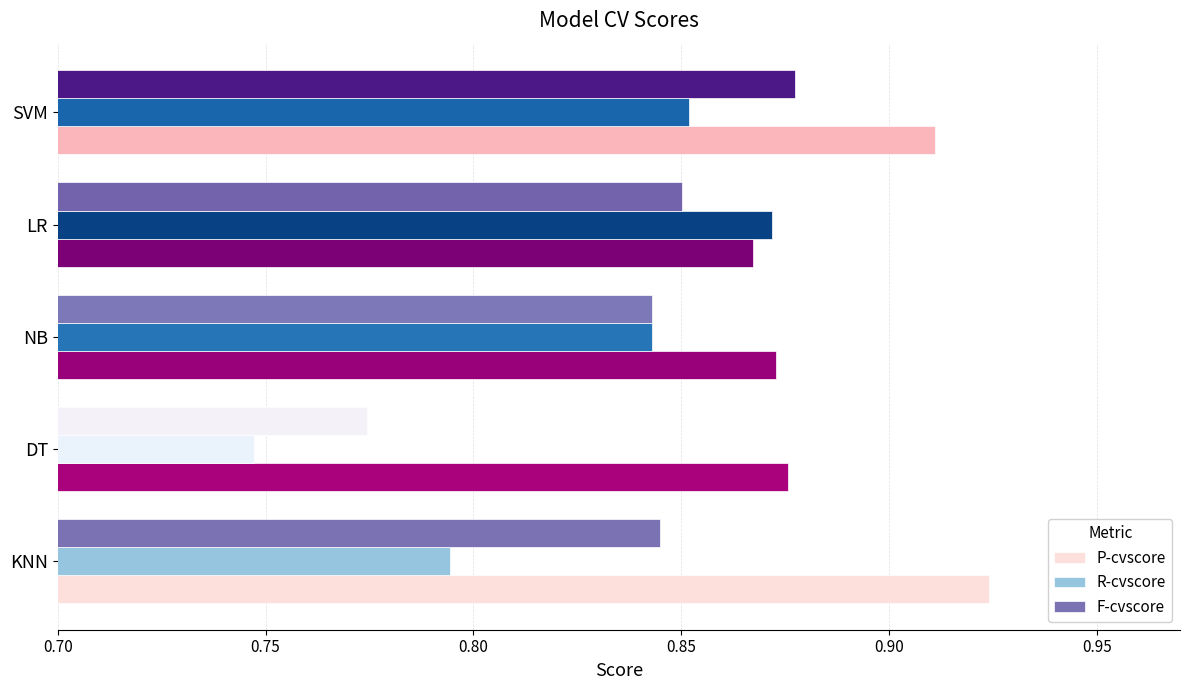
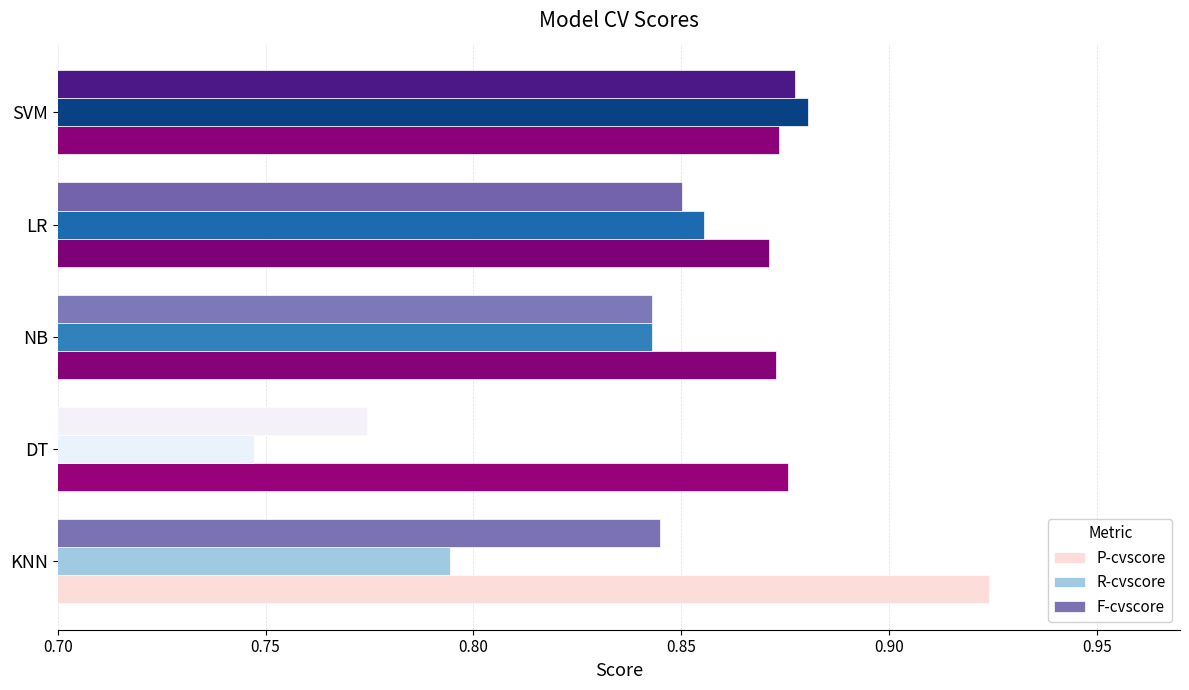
R-cvscore, SVM: 0.852 -> 0.881
P-cvscore, SVM: 0.911 -> 0.873
R-cvscore, LR: 0.872 -> 0.856
P-cvscore, LR: 0.867 -> 0.871
